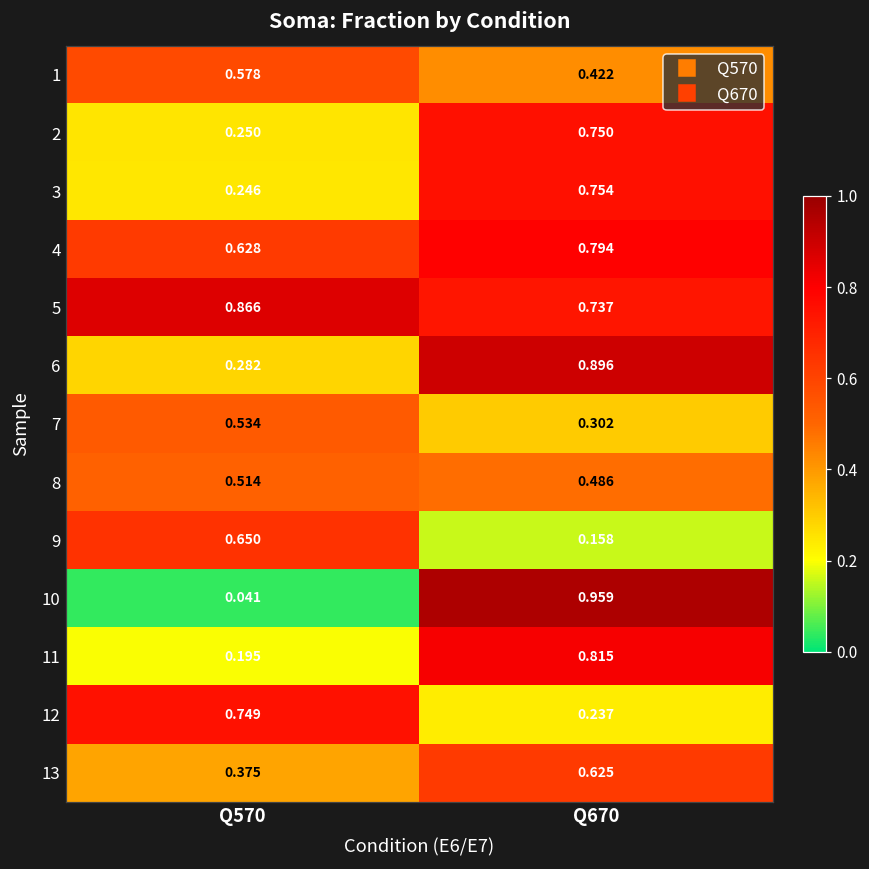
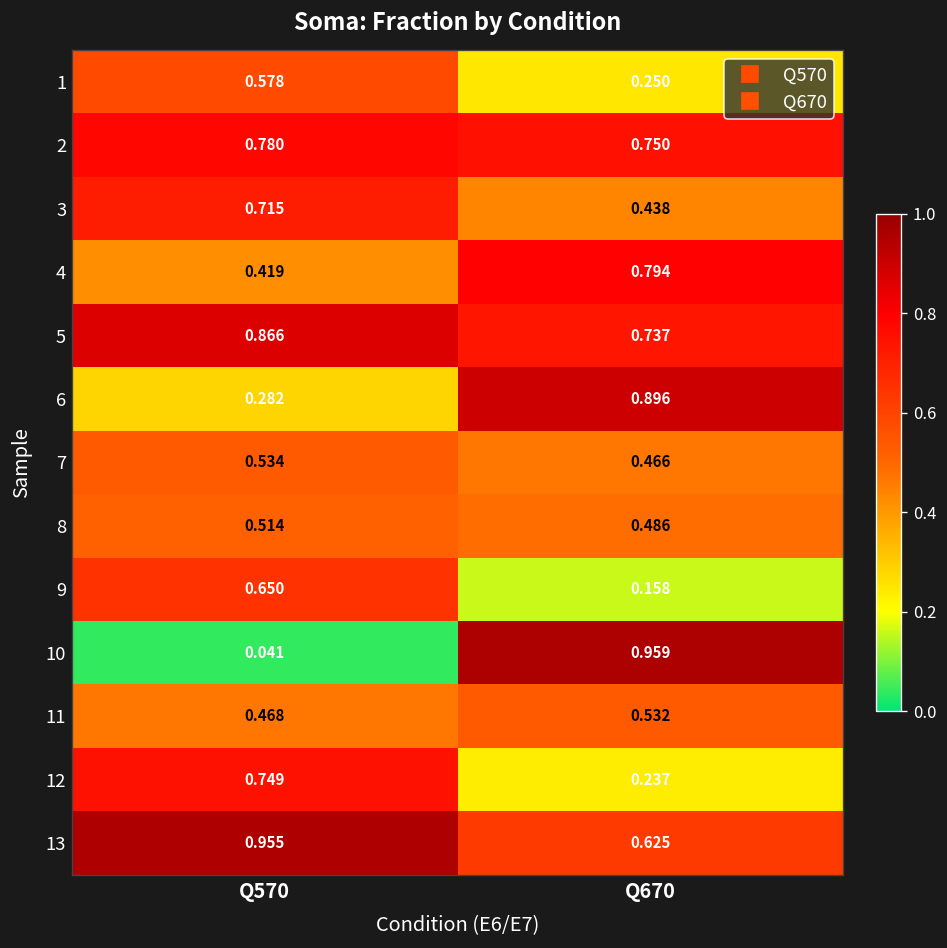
1, Q670: 0.422 -> 0.250
2, Q570: 0.250 -> 0.780
3, Q570: 0.246 -> 0.715
3, Q670: 0.754 -> 0.438
4, Q570: 0.628 -> 0.419
7, Q670: 0.302 -> 0.466
11, Q570: 0.195 -> 0.468
11, Q670: 0.815 -> 0.532
13, Q570: 0.375 -> 0.955
